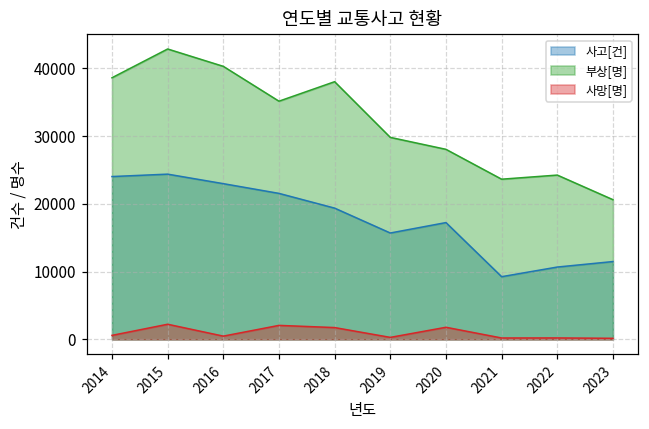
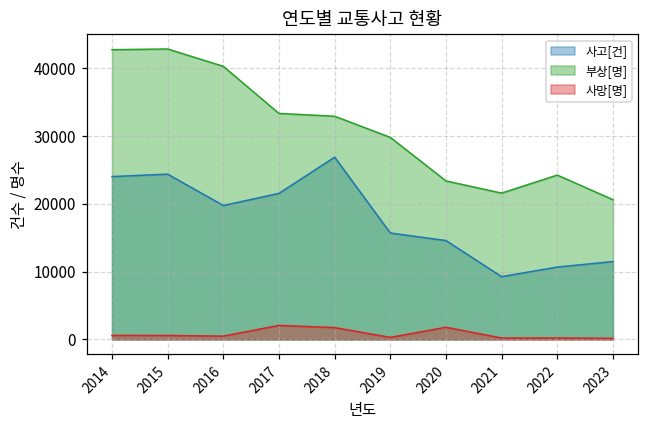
부상[명], 2014: 39000 -> 43000
사망[명], 2015: 2000 -> 1000
사고[건], 2016: 23000 -> 20000
부상[명], 2017: 35000 -> 33000
사고[건], 2018: 19000 -> 27000
부상[명], 2018: 38000 -> 33000
사고[건], 2020: 17000 -> 15000
부상[명], 2020: 28000 -> 23000
부상[명], 2021: 24000 -> 22000
